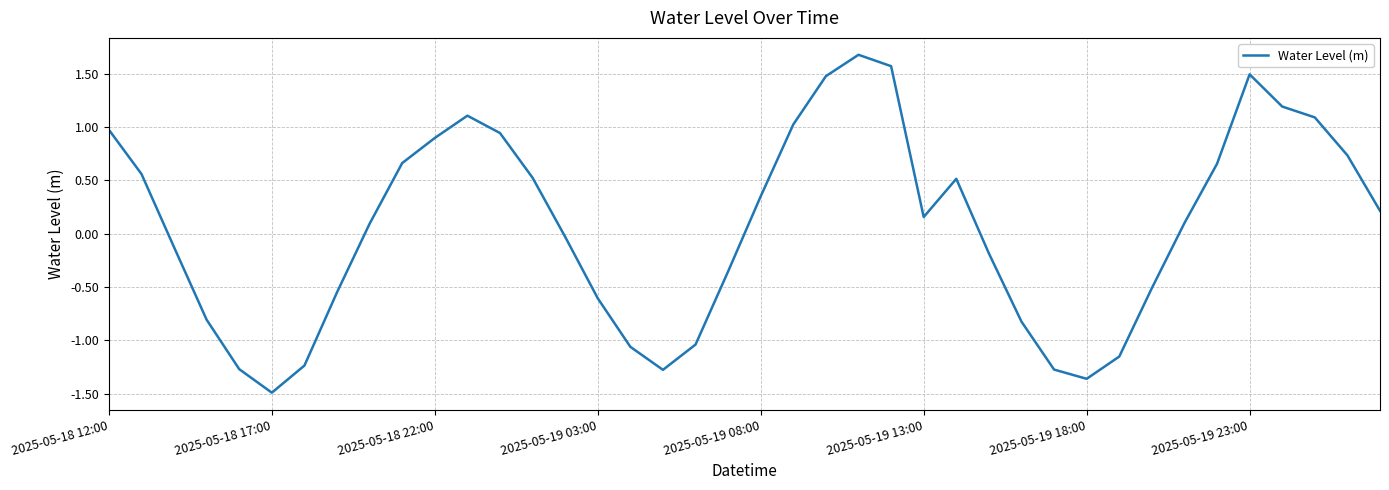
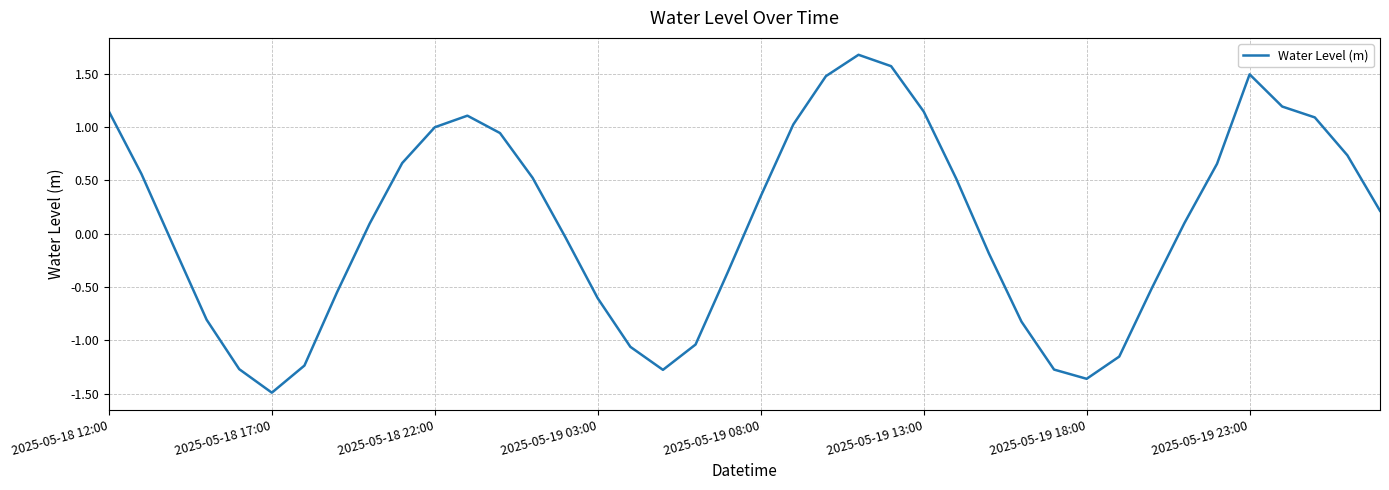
2025-05-18 12:00: 0.97 -> 1.15
2025-05-18 22:00: 0.90 -> 1.00
2025-05-19 13:00: 0.16 -> 1.14
